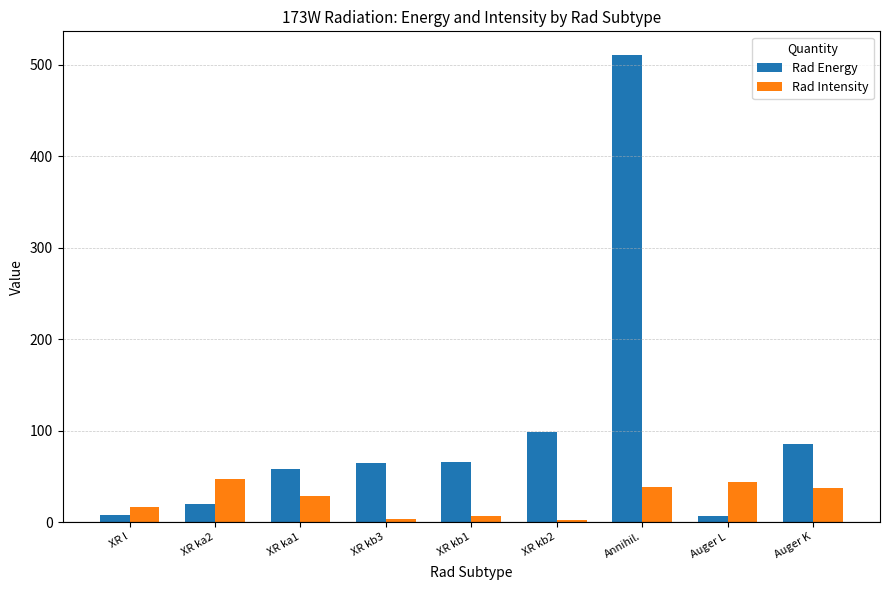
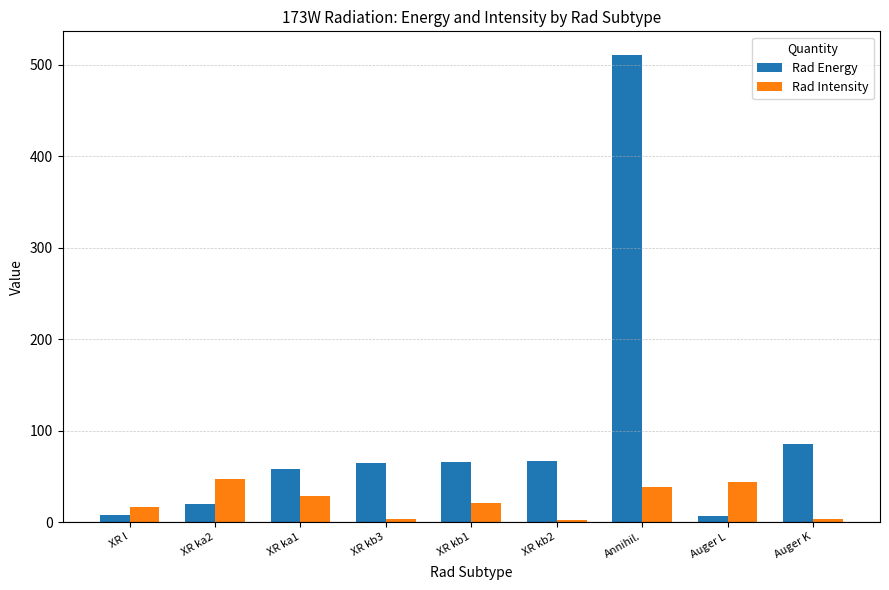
Rad Intensity, XR kb1: 10 -> 20
Rad Energy, XR kb2: 100 -> 70
Rad Intensity, Auger K: 40 -> 0
